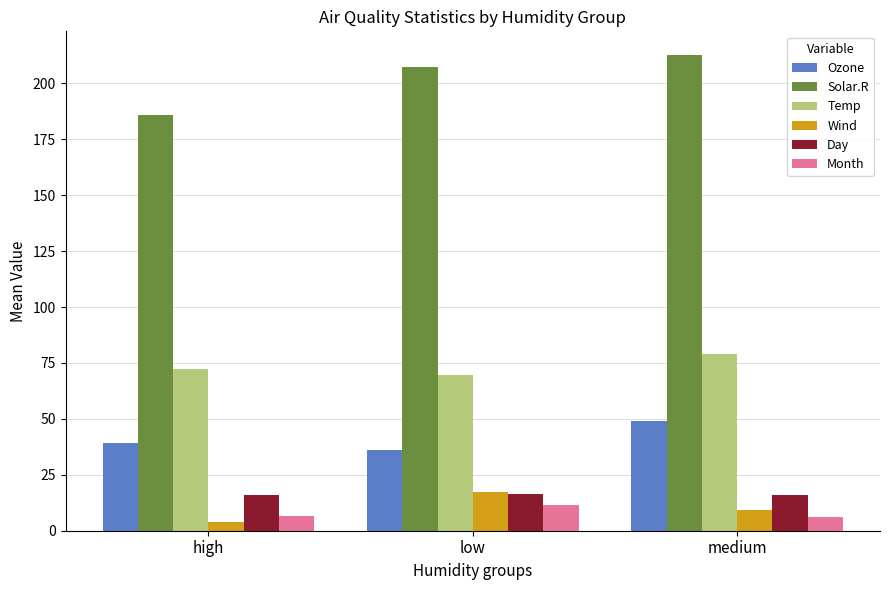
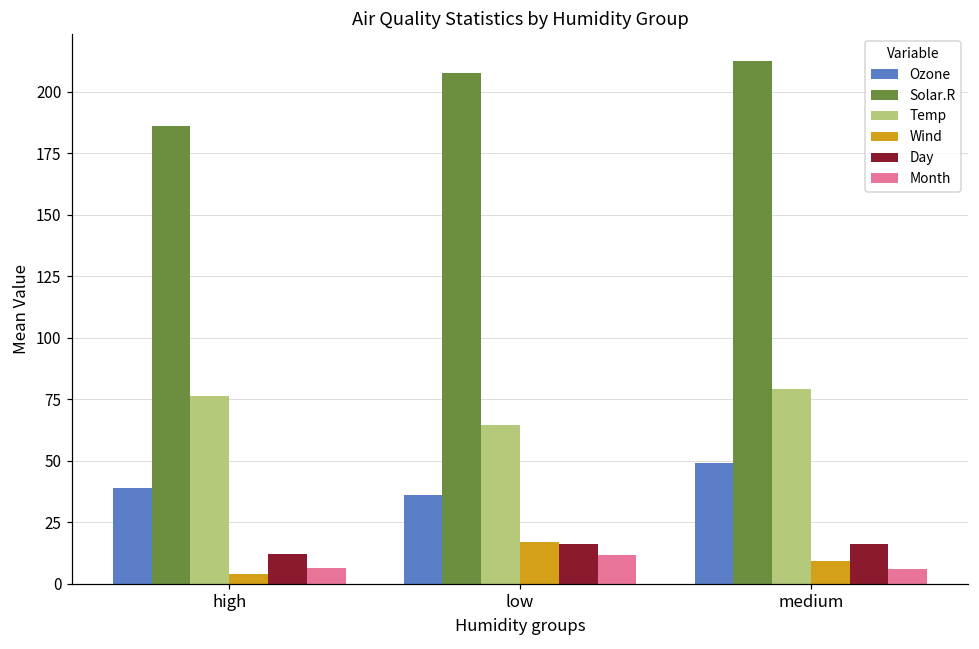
Temp, high: 72 -> 76
Day, high: 16 -> 12
Temp, low: 70 -> 65
